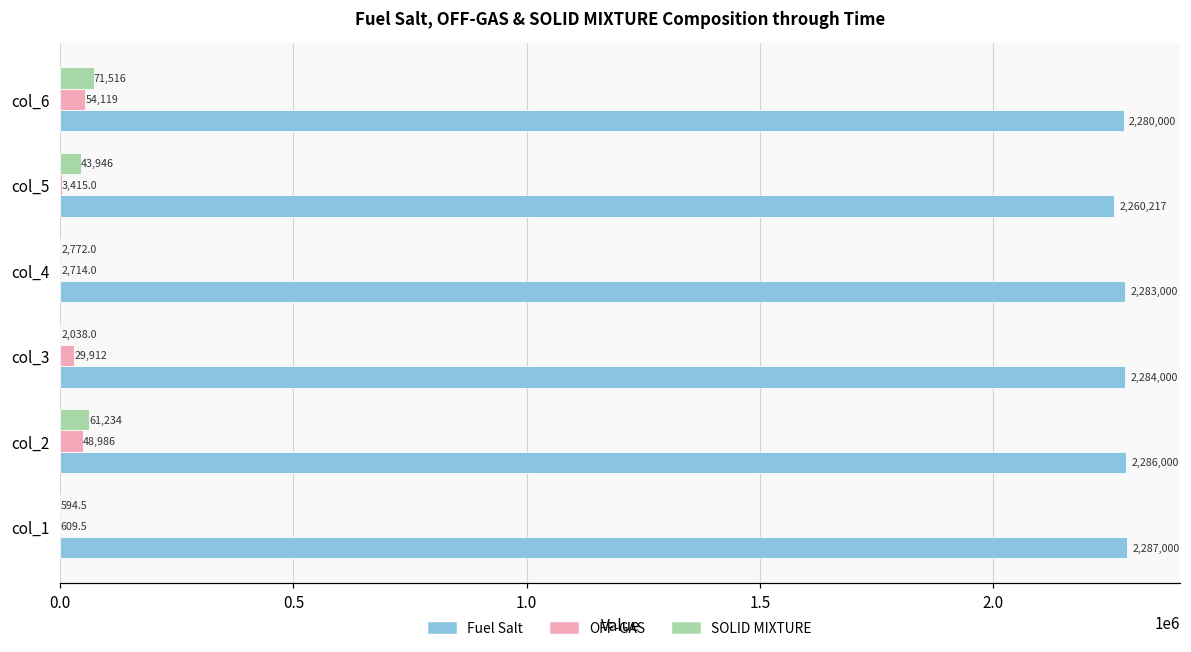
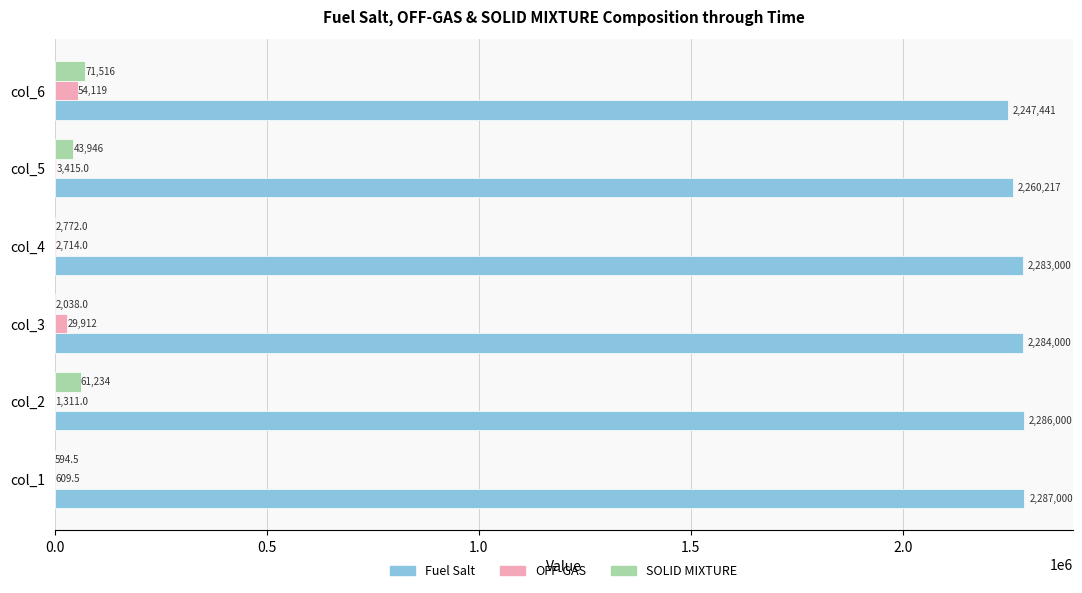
Fuel Salt, col_6: 2,280,000 -> 2,247,441
OFF-GAS, col_2: 48,986 -> 1,311.0
